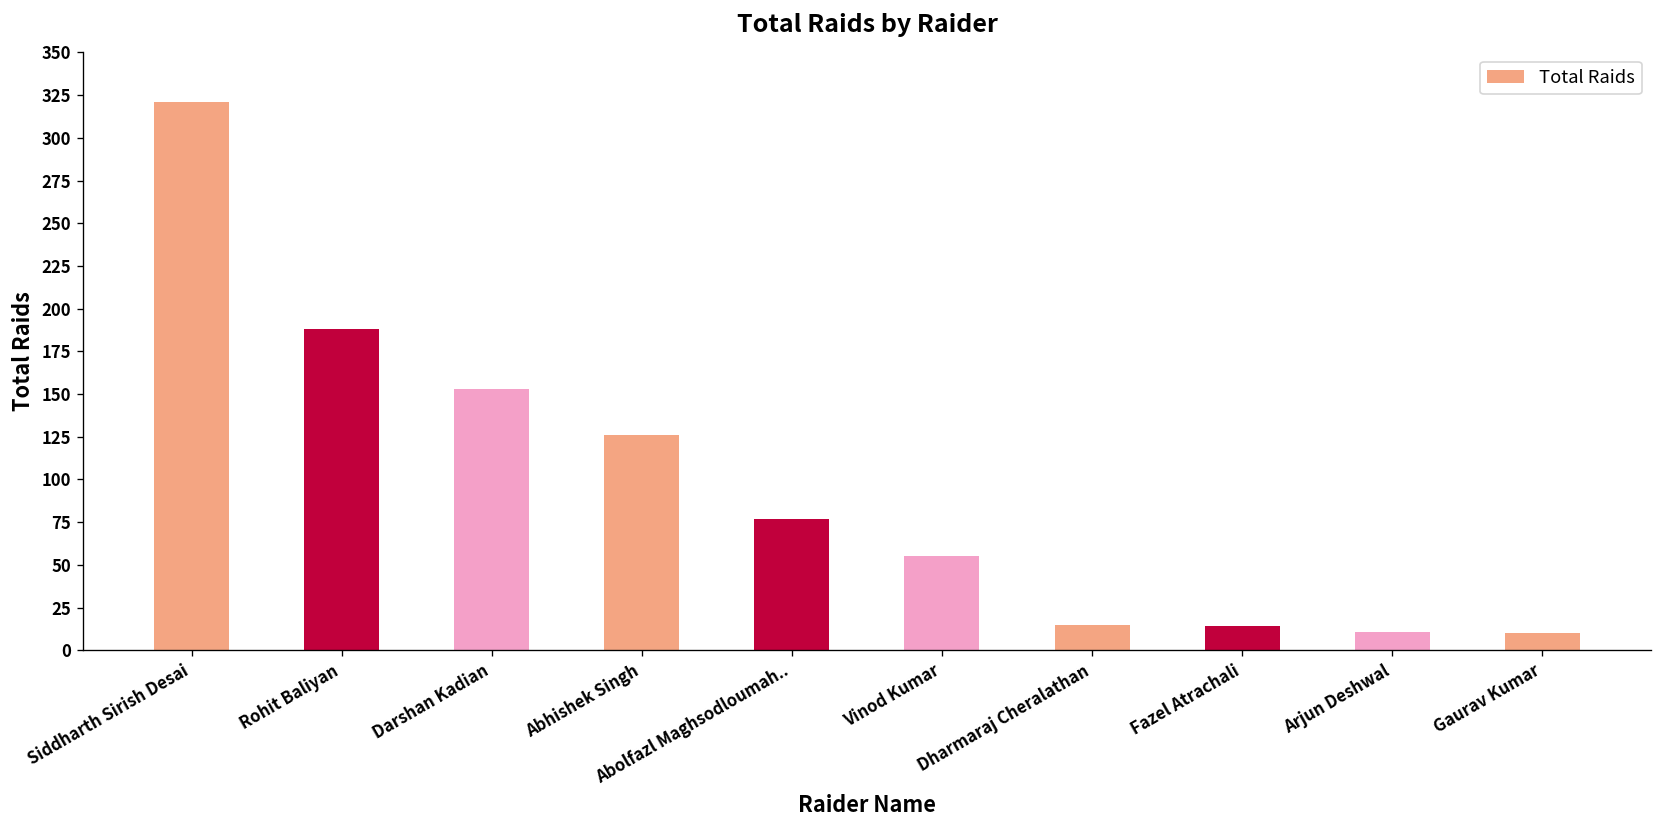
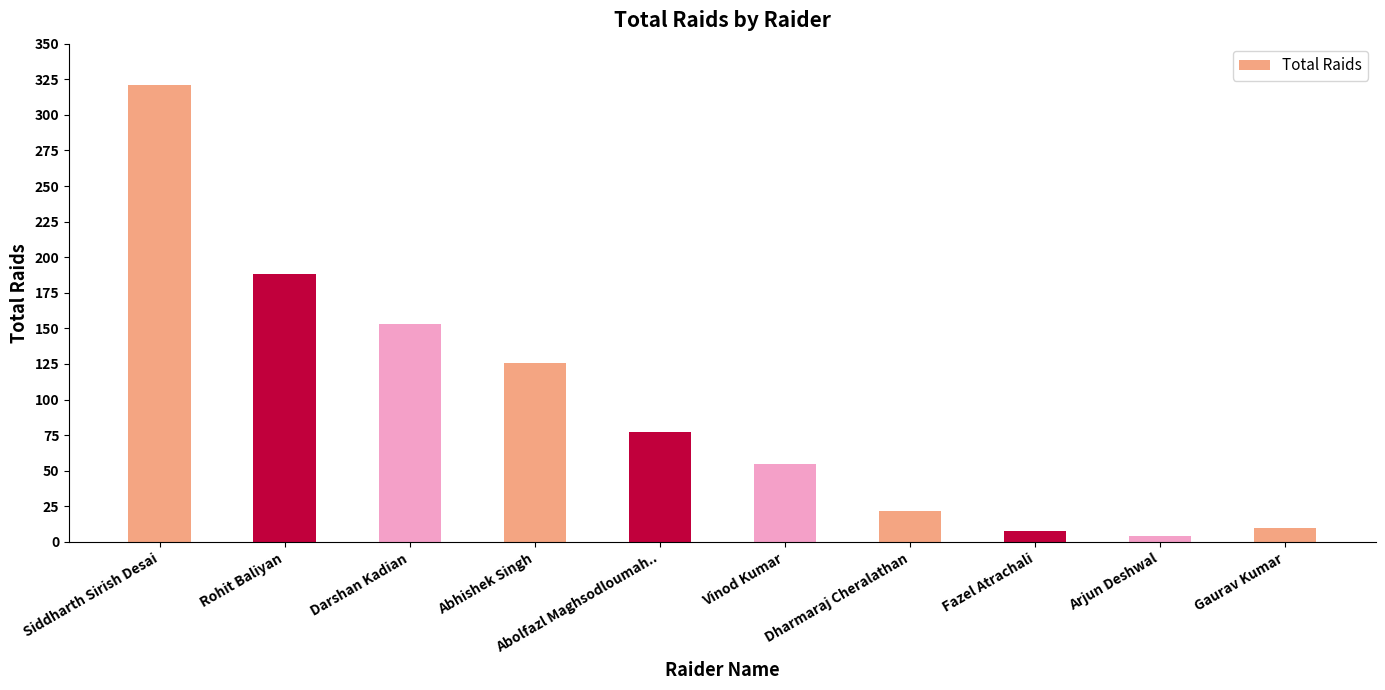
Dharmaraj Cheralathan: 15 -> 22
Fazel Atrachali: 14 -> 8
Arjun Deshwal: 11 -> 4
